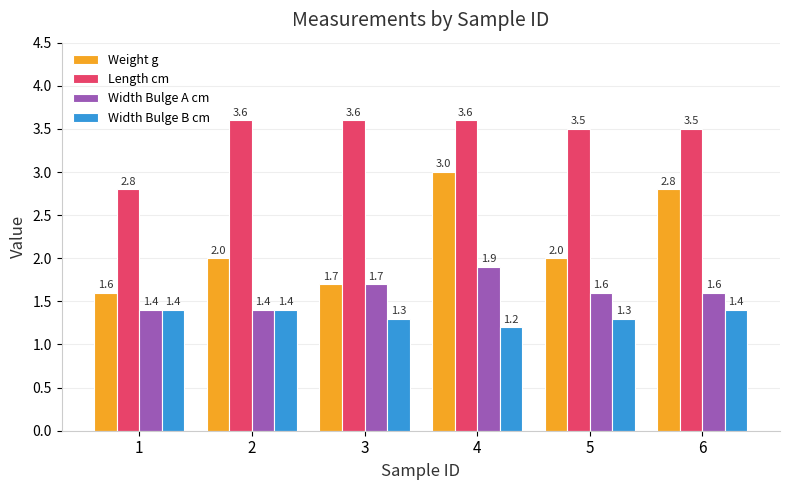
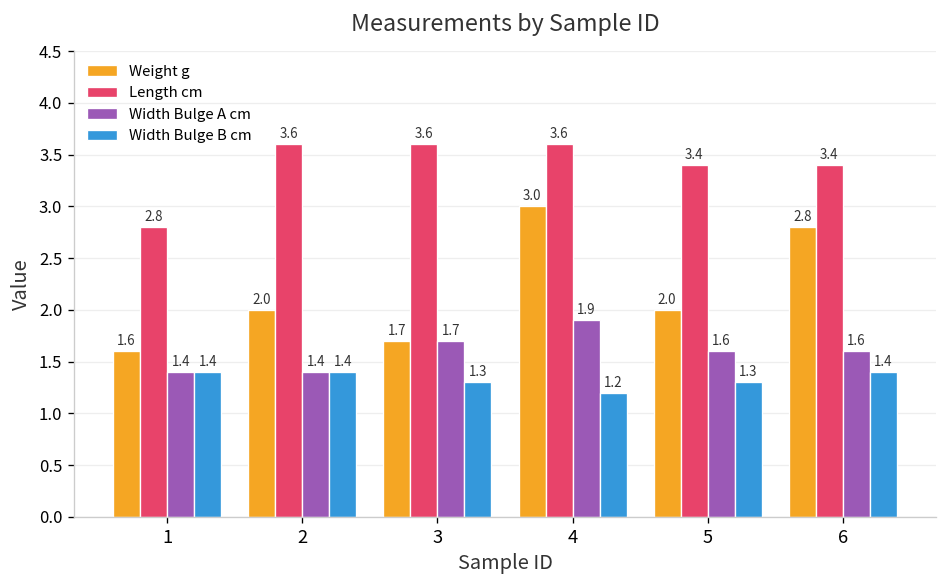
Length cm, 5: 3.5 -> 3.4
Length cm, 6: 3.5 -> 3.4
